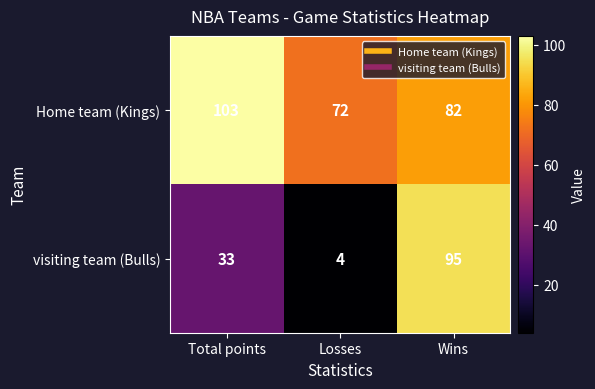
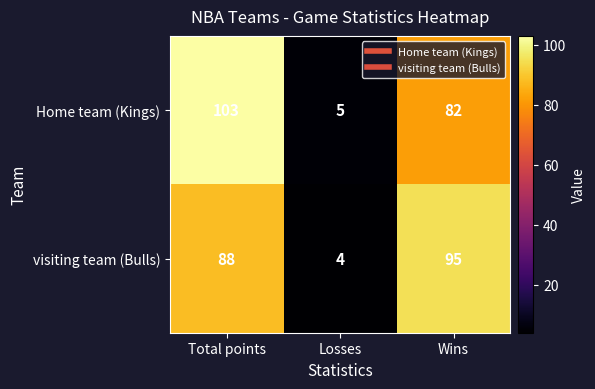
Home team (Kings), Losses: 72 -> 5
visiting team (Bulls), Total points: 33 -> 88
